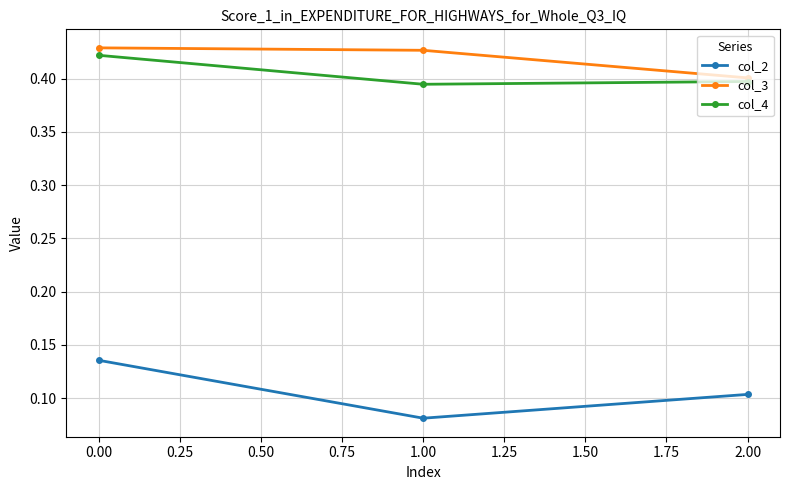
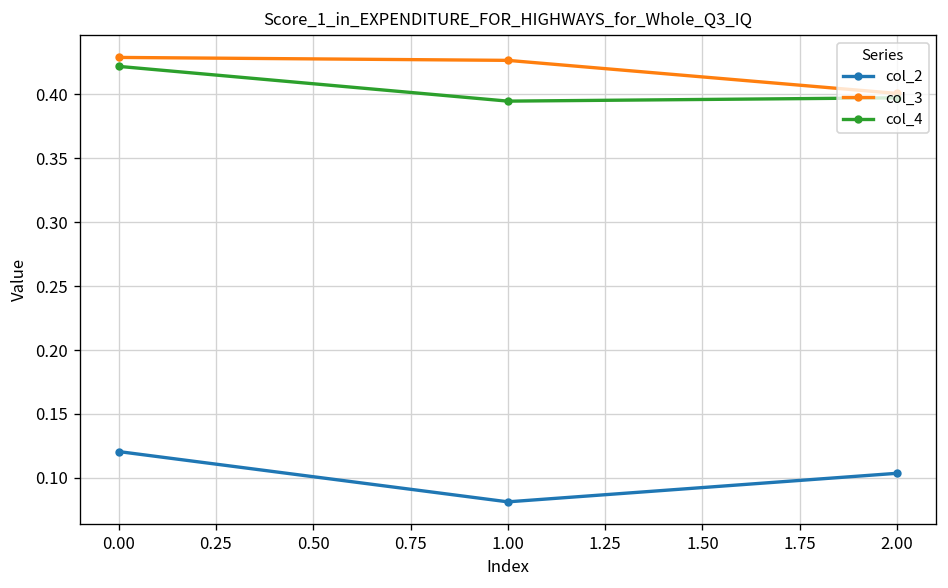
col_2, 0.00: 0.136 -> 0.121
